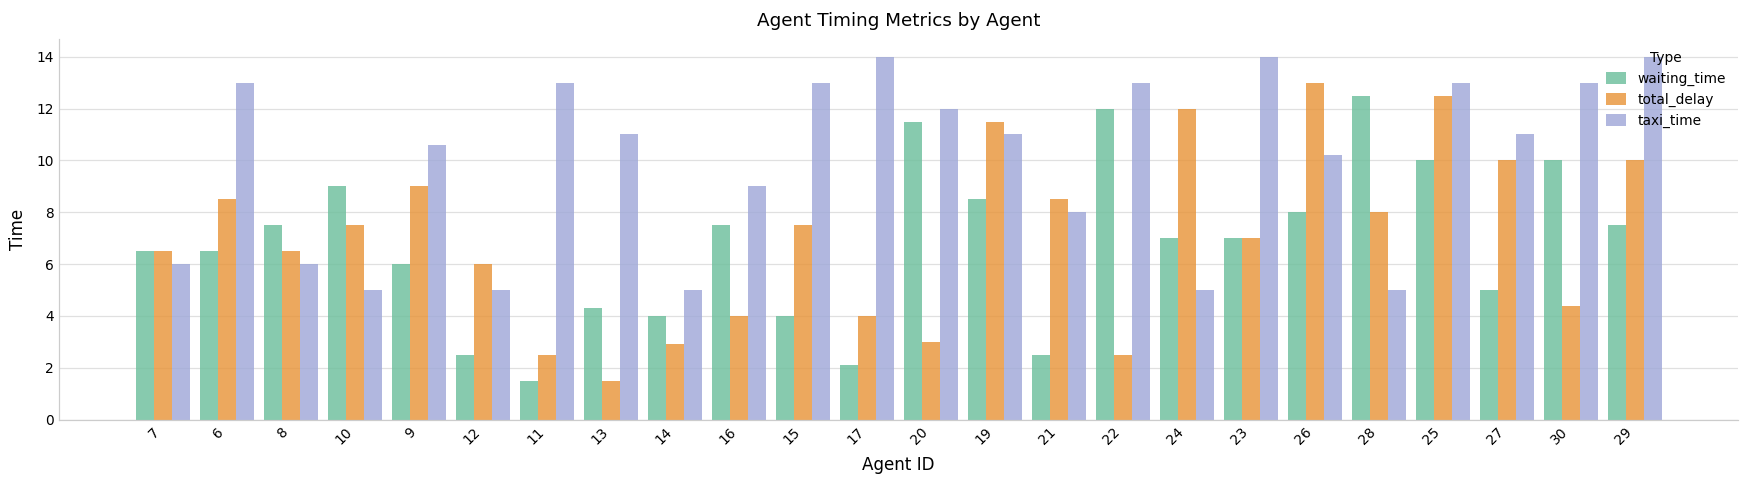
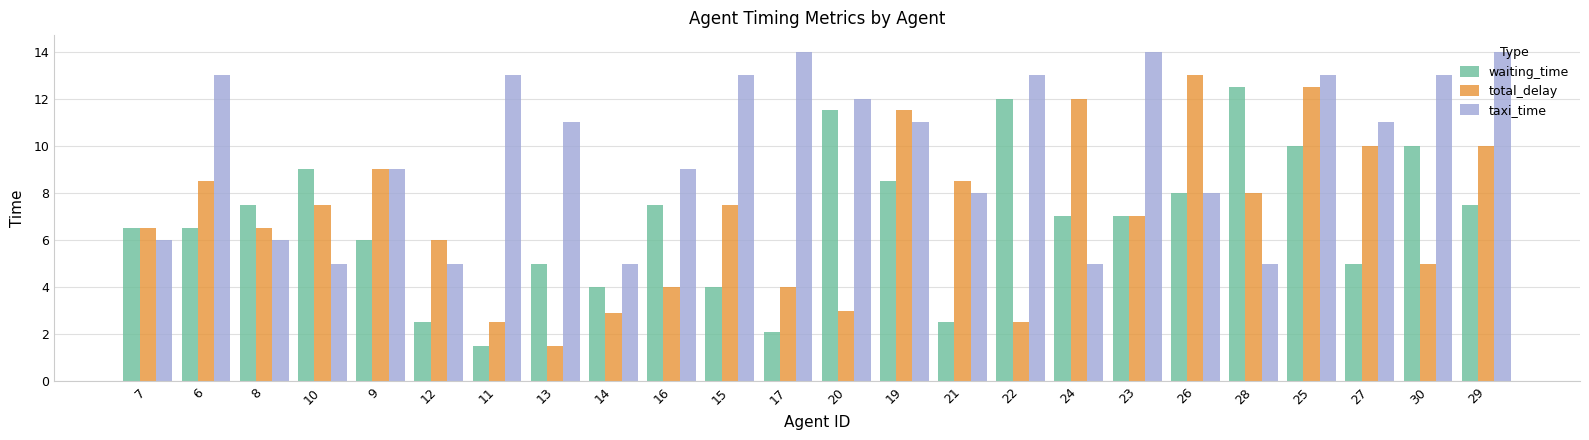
taxi_time, 9: 10.6 -> 9.0
waiting_time, 13: 4.3 -> 5.0
taxi_time, 26: 10.2 -> 8.0
total_delay, 30: 4.4 -> 5.0
